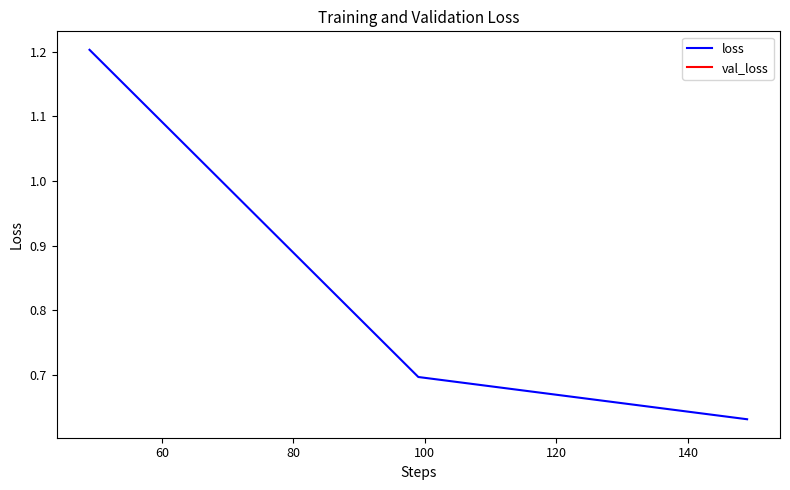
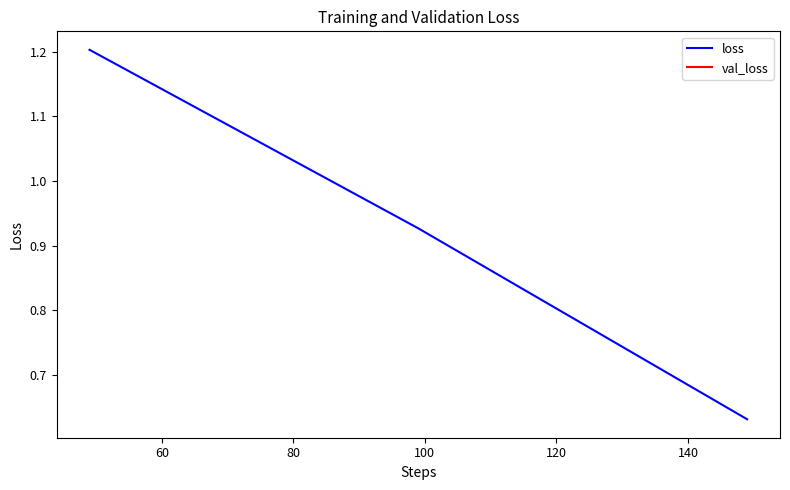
loss, 100: 0.70 -> 0.93
